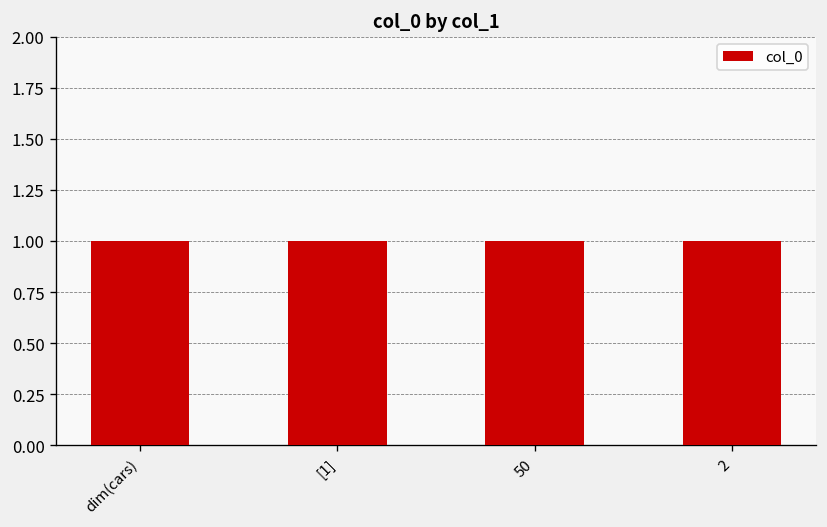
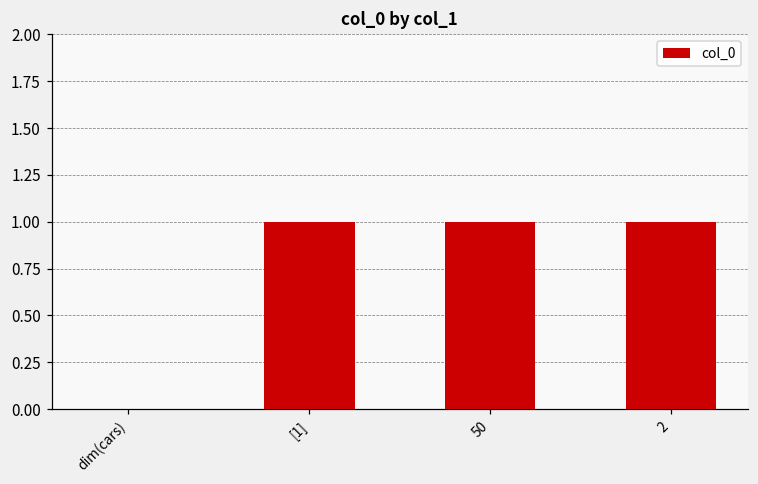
dim(cars): 1 -> 0
